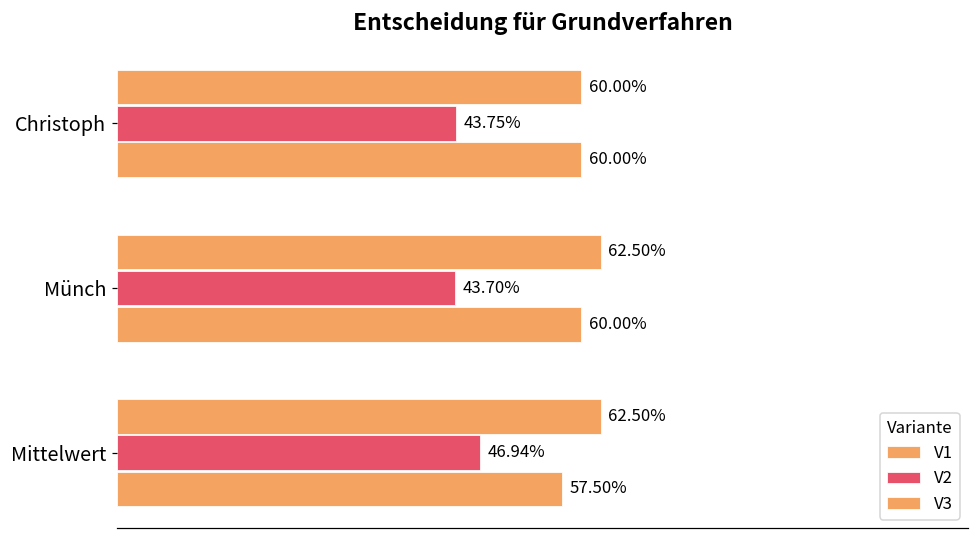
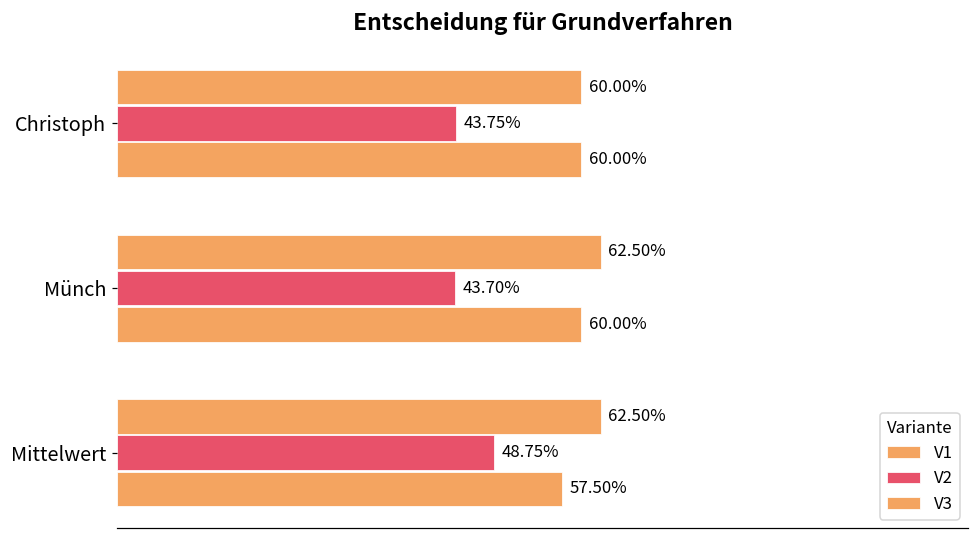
V2, Mittelwert: 46.94% -> 48.75%
